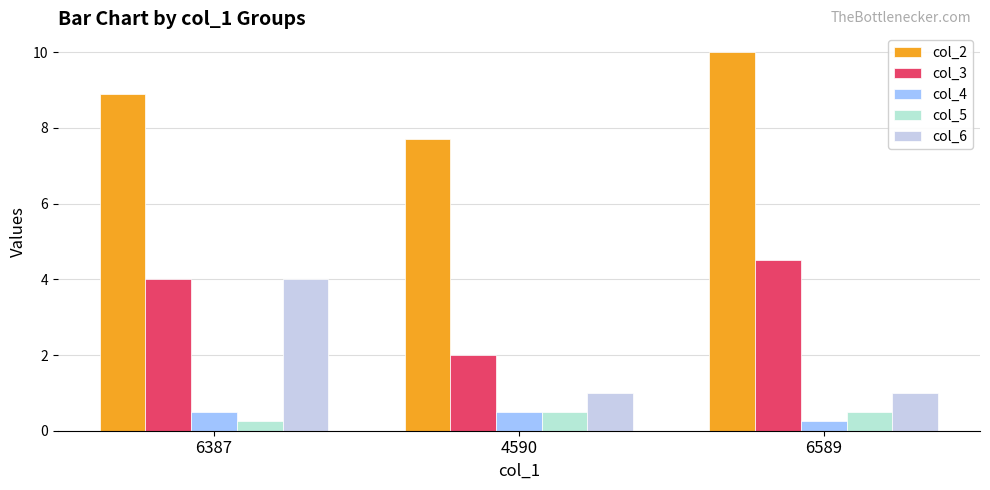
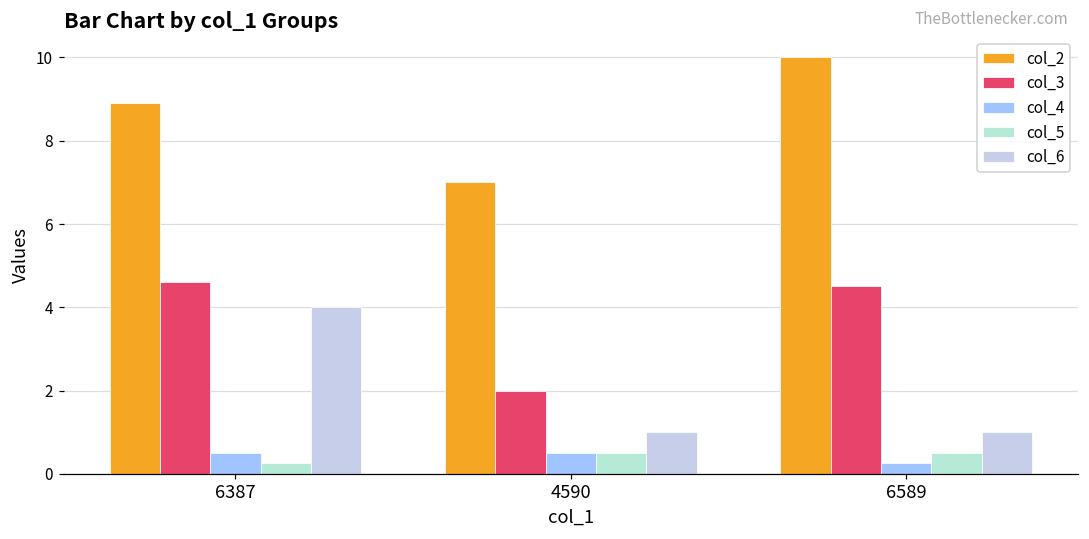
col_3, 6387: 4.0 -> 4.6
col_2, 4590: 7.7 -> 7.0
